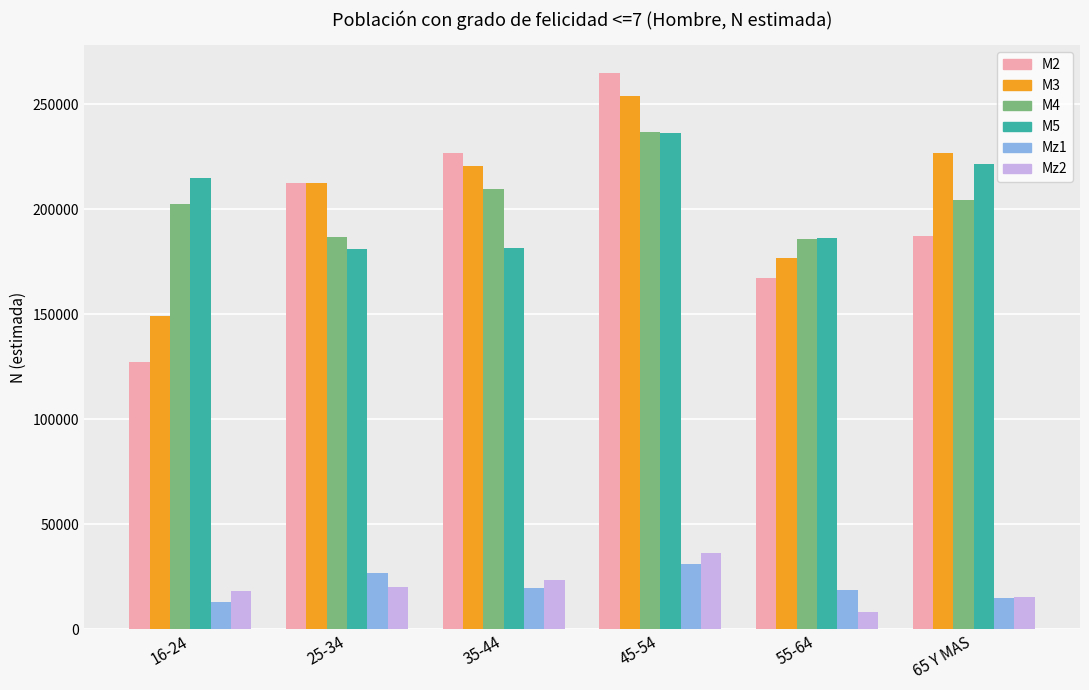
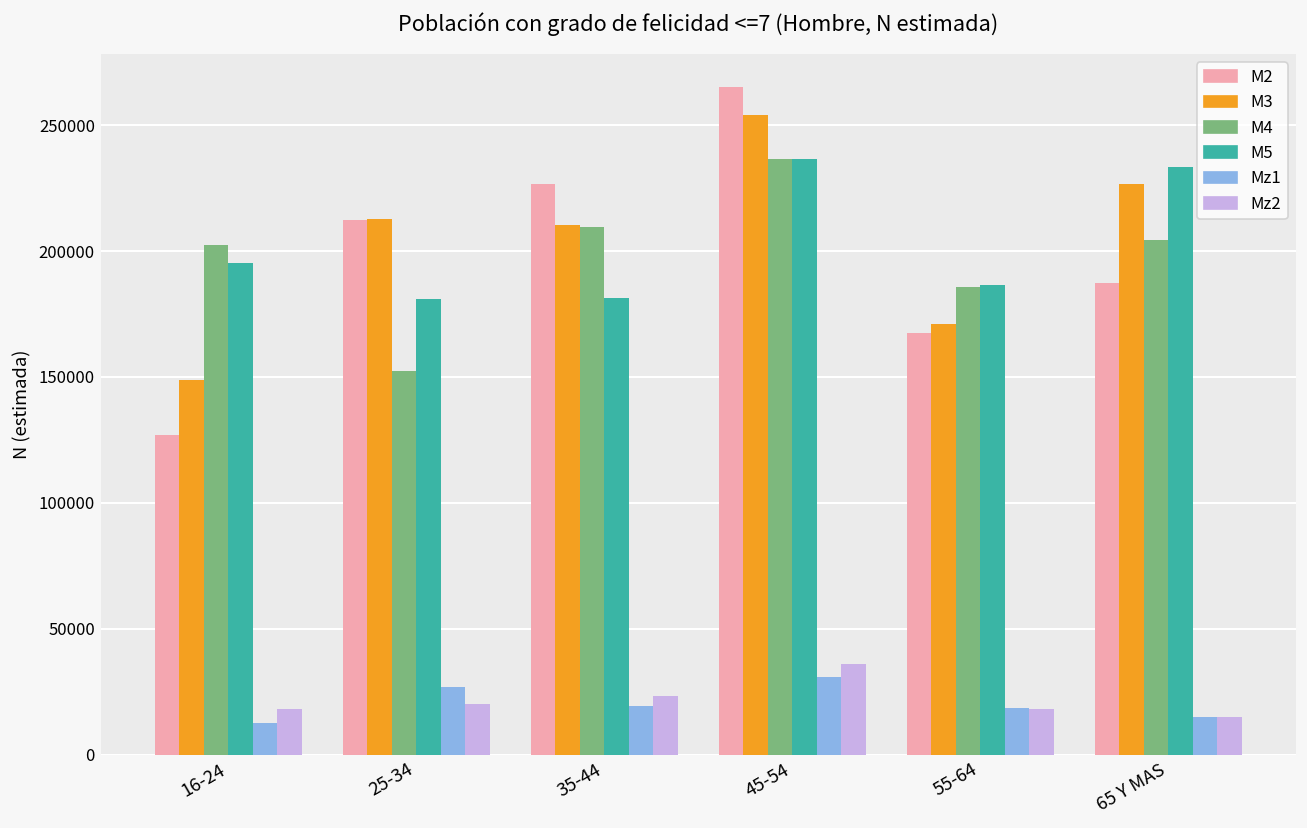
M5, 16-24: 215000 -> 195000
M4, 25-34: 187000 -> 152000
M3, 35-44: 221000 -> 210000
M3, 55-64: 177000 -> 171000
Mz2, 55-64: 8000 -> 18000
M5, 65 Y MAS: 221000 -> 234000
